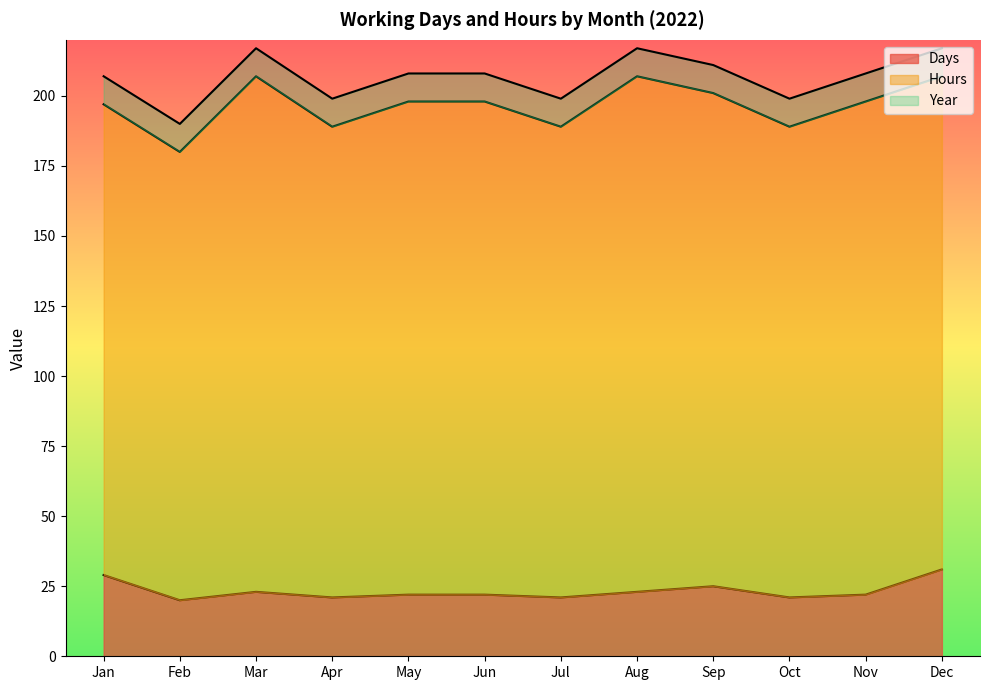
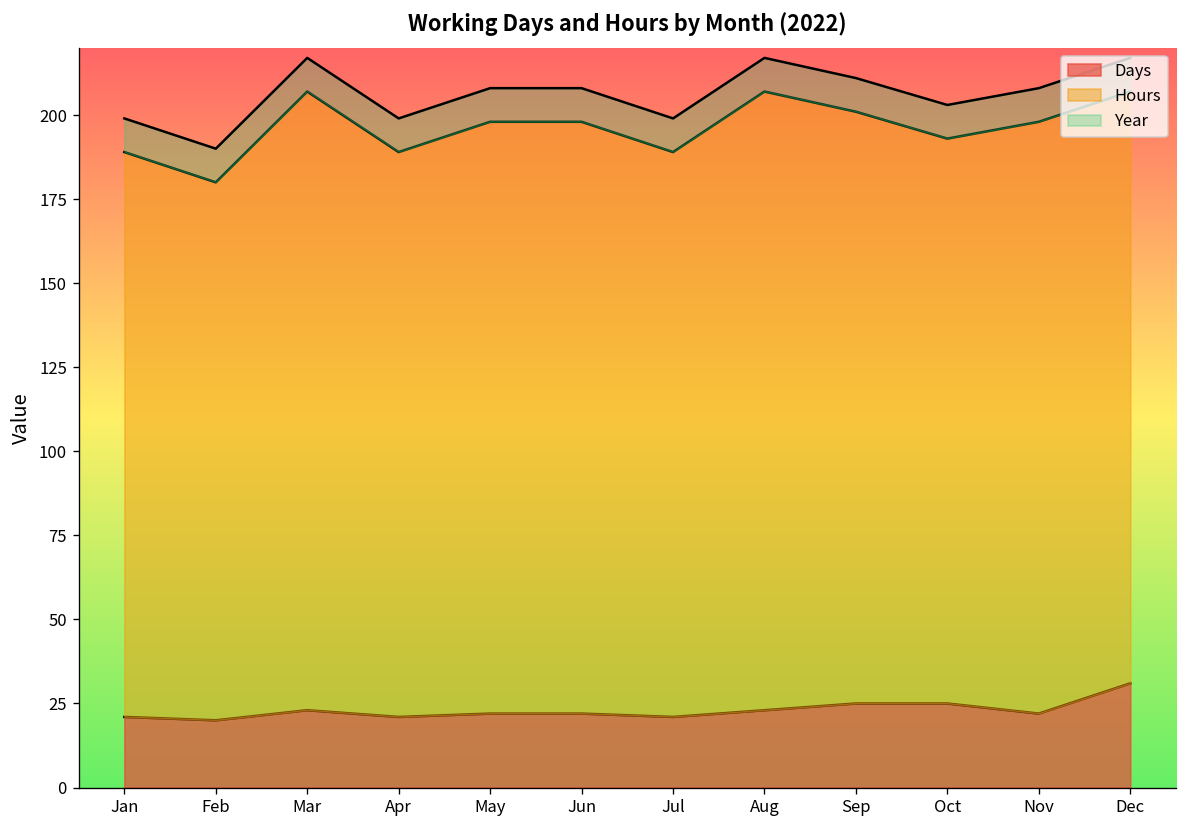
Days, Jan: 29 -> 21
Days, Oct: 21 -> 25
